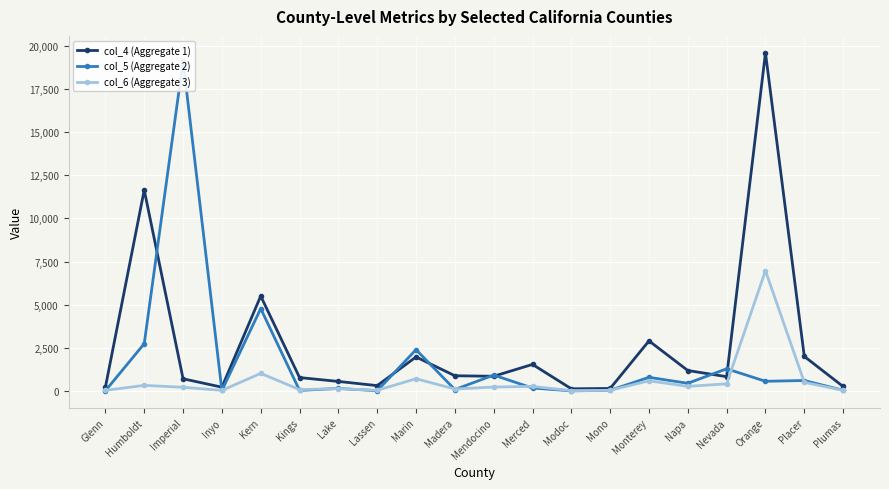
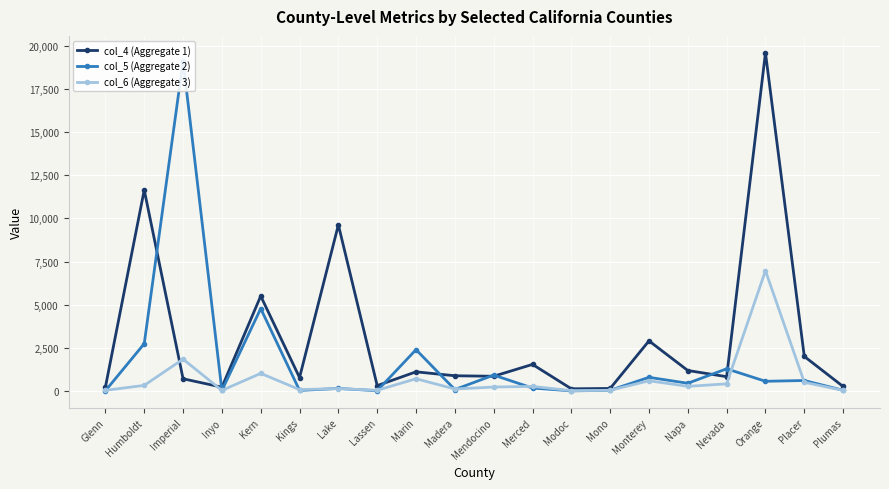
col_6 (Aggregate 3), Imperial: 200 -> 1,800
col_4 (Aggregate 1), Lake: 600 -> 9,600
col_4 (Aggregate 1), Marin: 2,000 -> 1,100
